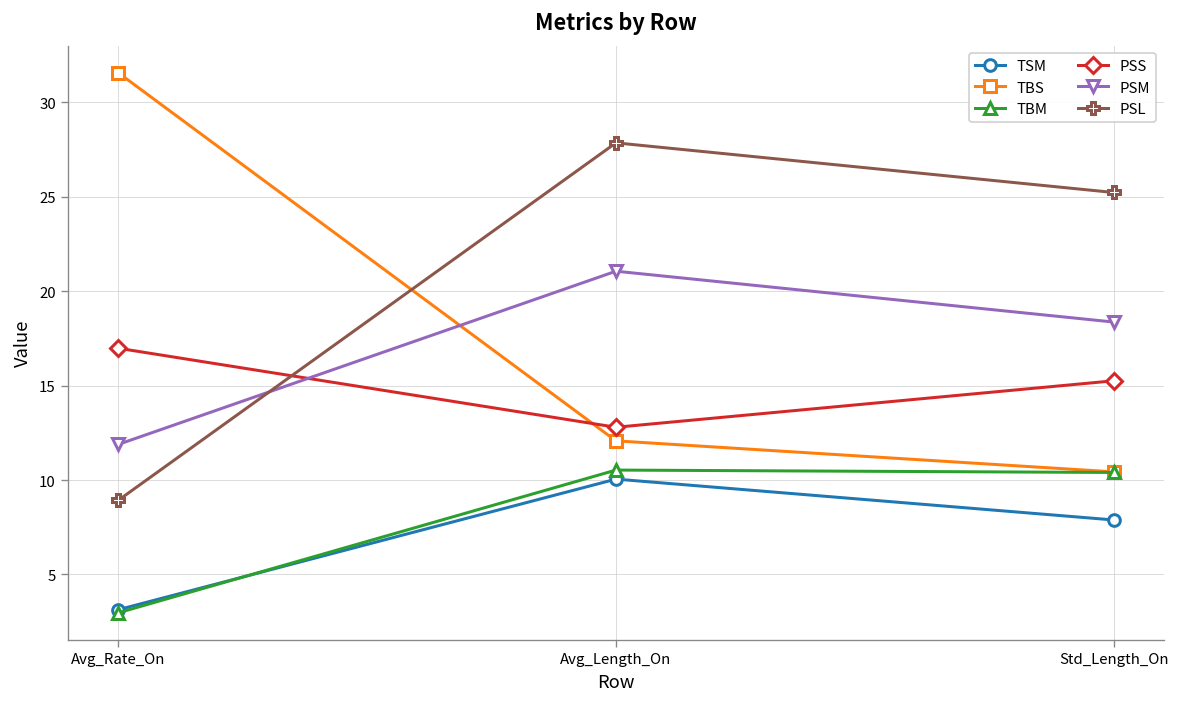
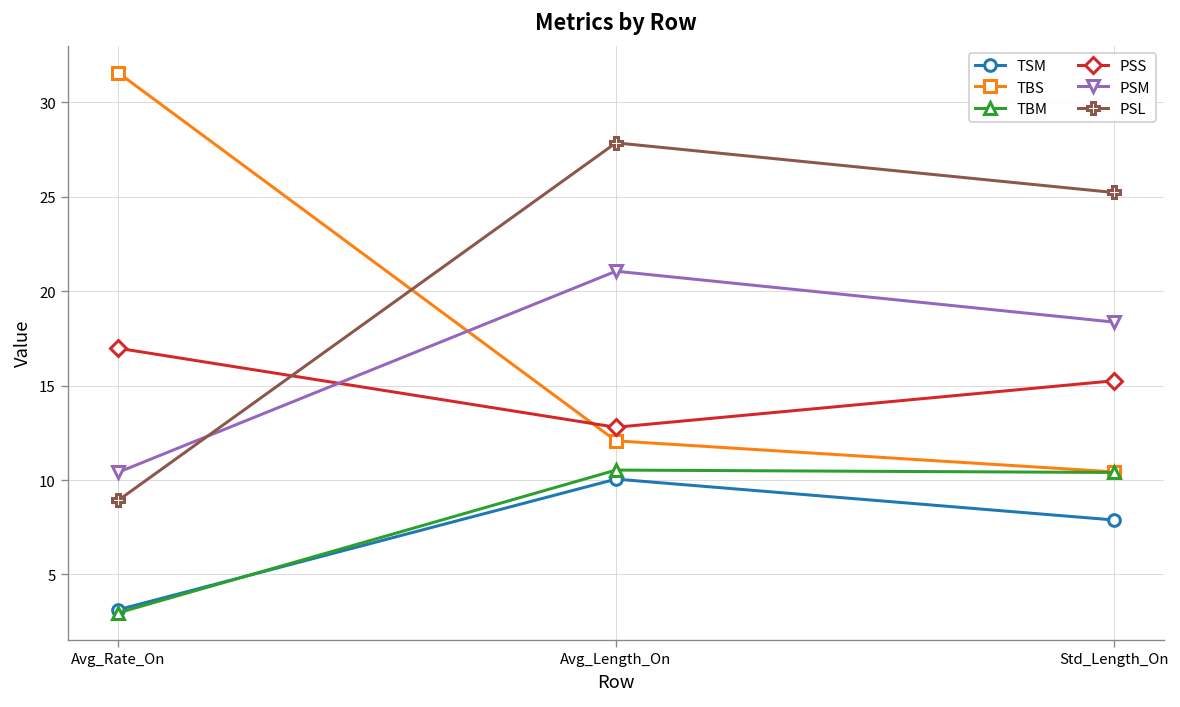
PSM, Avg_Rate_On: 11.9 -> 10.4
